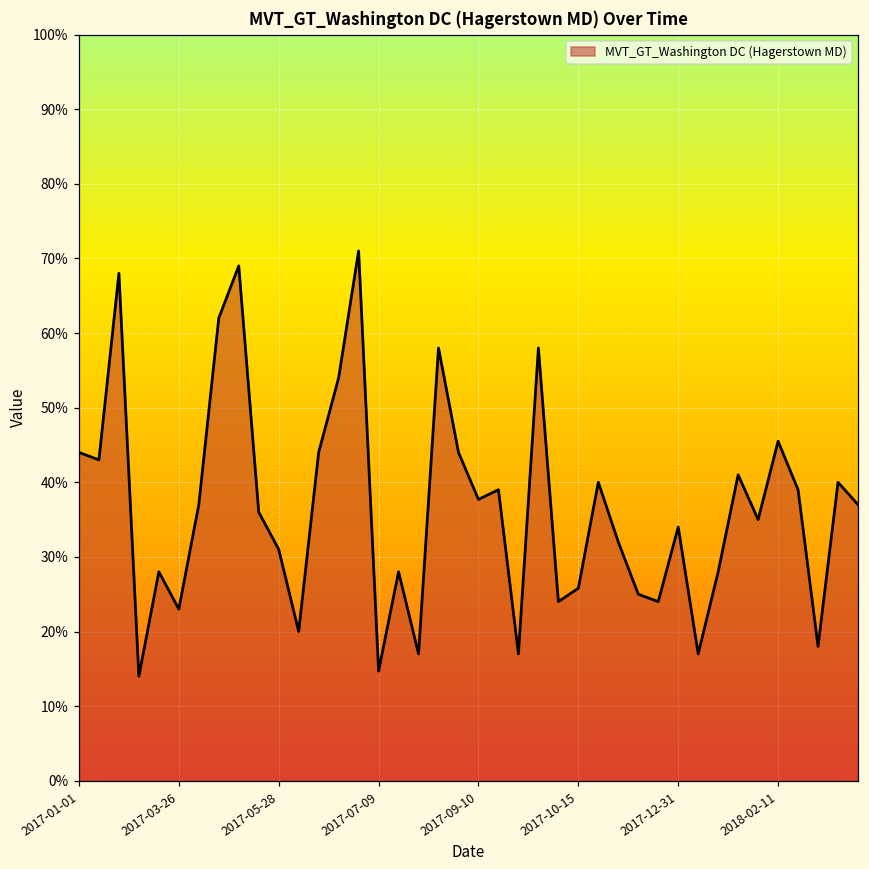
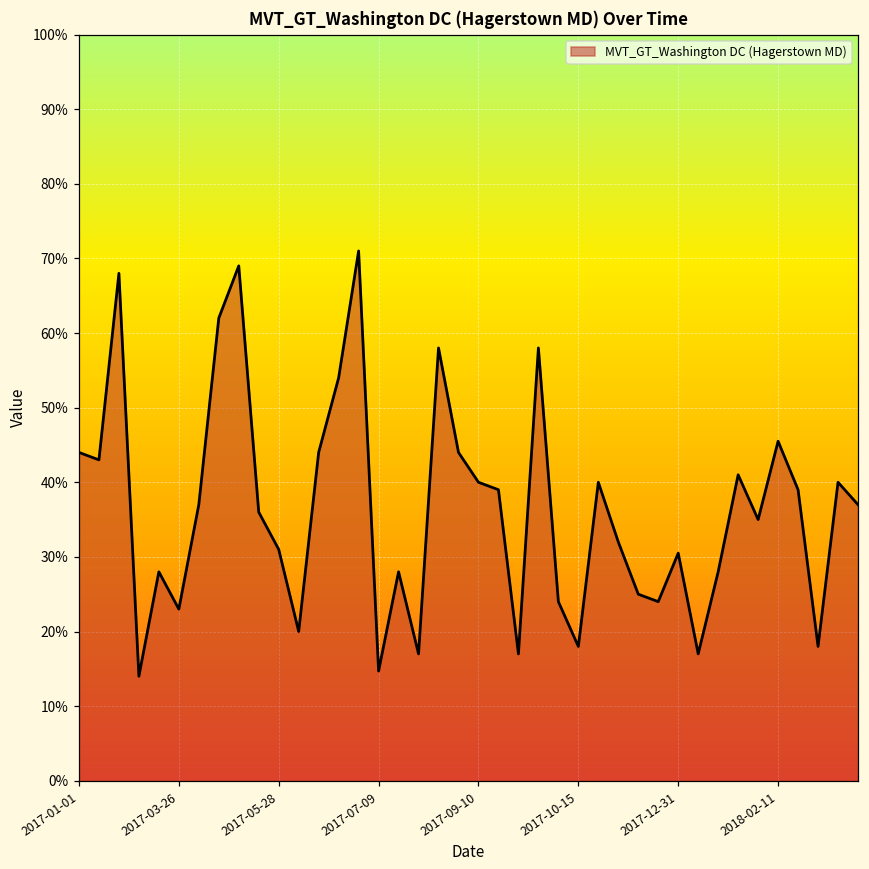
2017-09-10: 38% -> 40%
2017-10-15: 26% -> 18%
2017-12-31: 34% -> 31%
